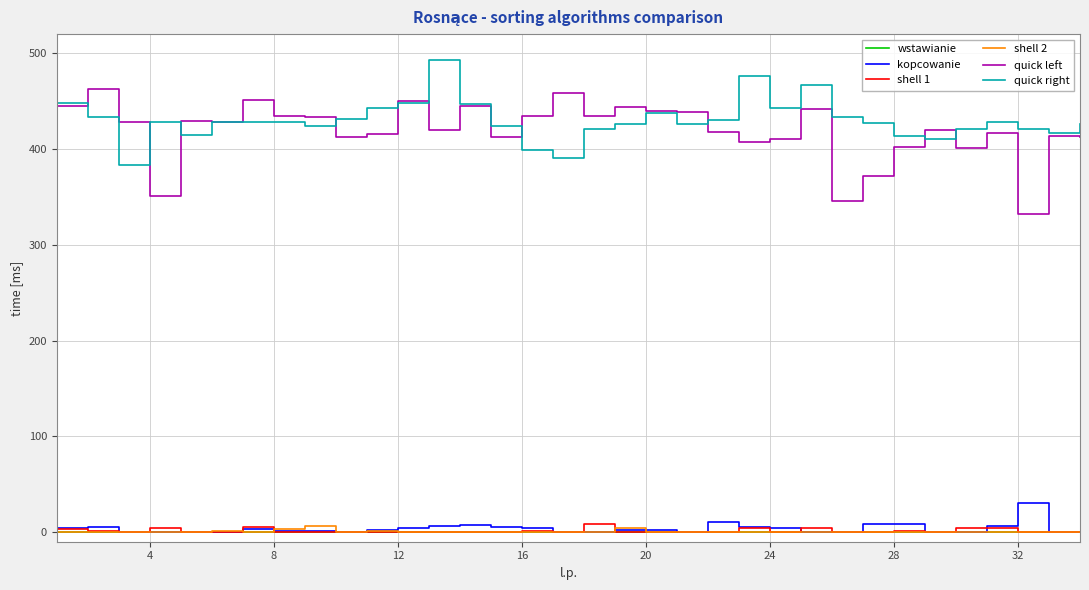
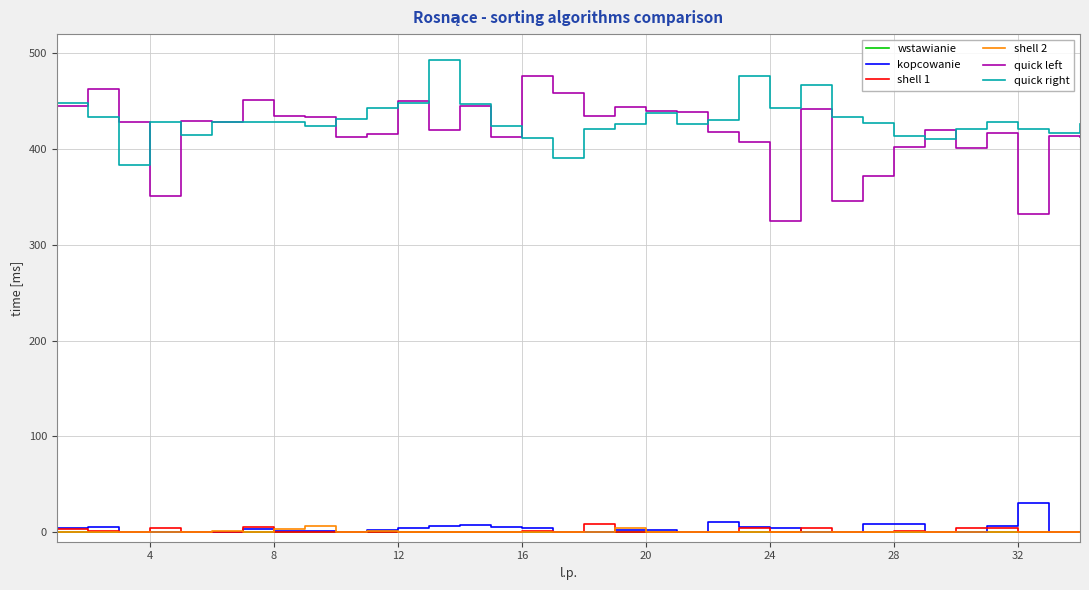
quick left, 16: 440 -> 480
quick right, 16: 400 -> 410
quick left, 24: 410 -> 330
